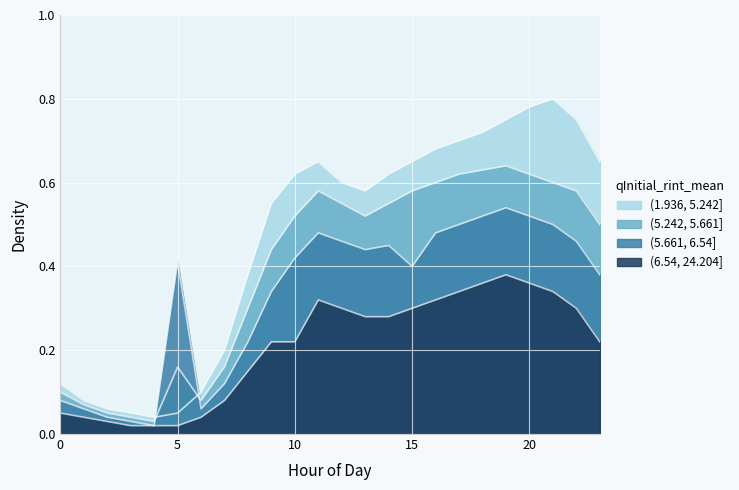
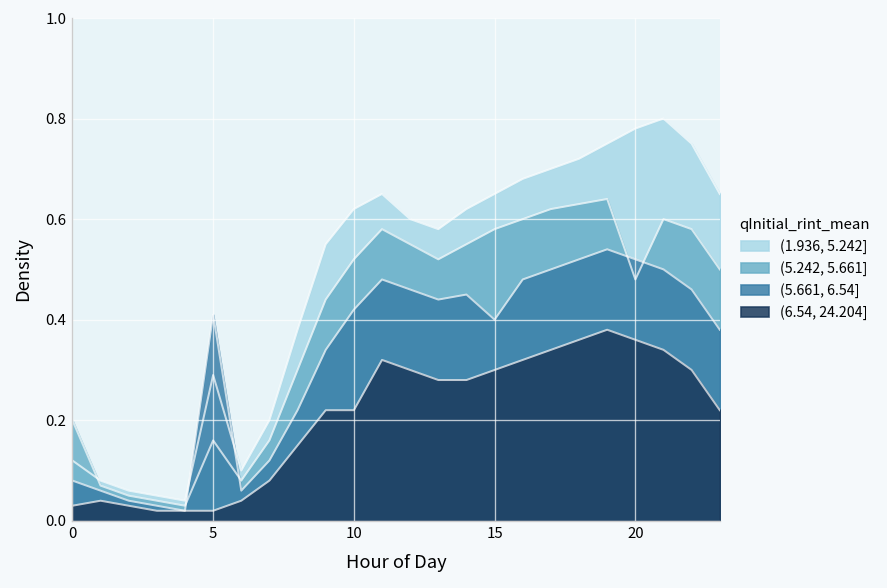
(5.242, 5.661], 0: 0.1 -> 0.2
(6.54, 24.204], 0: 0.05 -> 0.03
(1.936, 5.242], 5: 0.05 -> 0.29
(5.242, 5.661], 20: 0.62 -> 0.48
